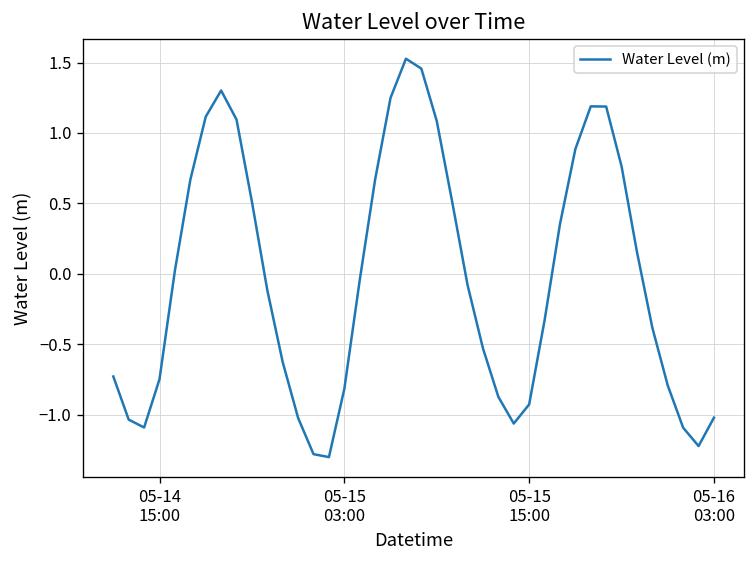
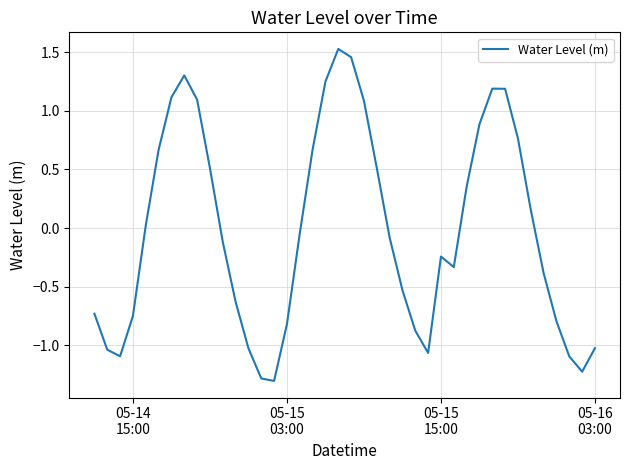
05-15 15:00: -0.93 -> -0.24
